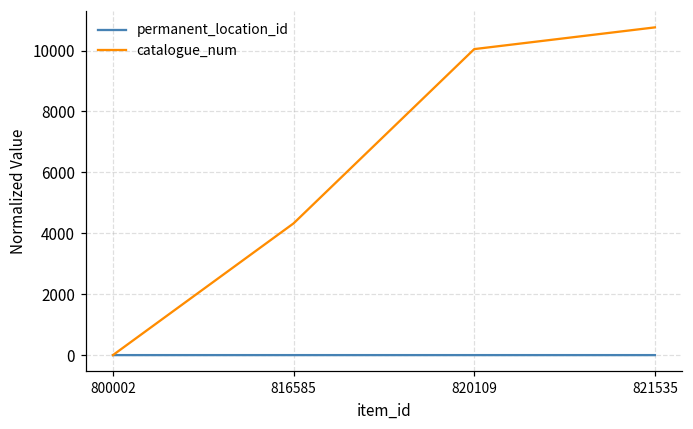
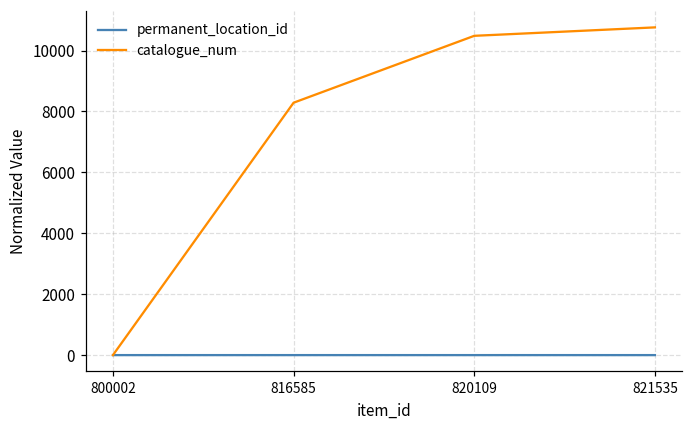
catalogue_num, 816585: 4300 -> 8300
catalogue_num, 820109: 10000 -> 10500
